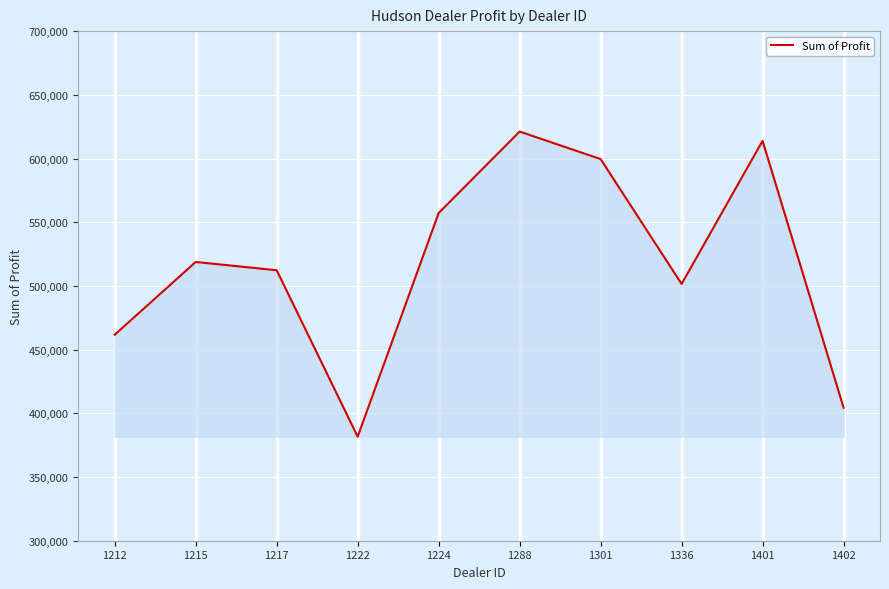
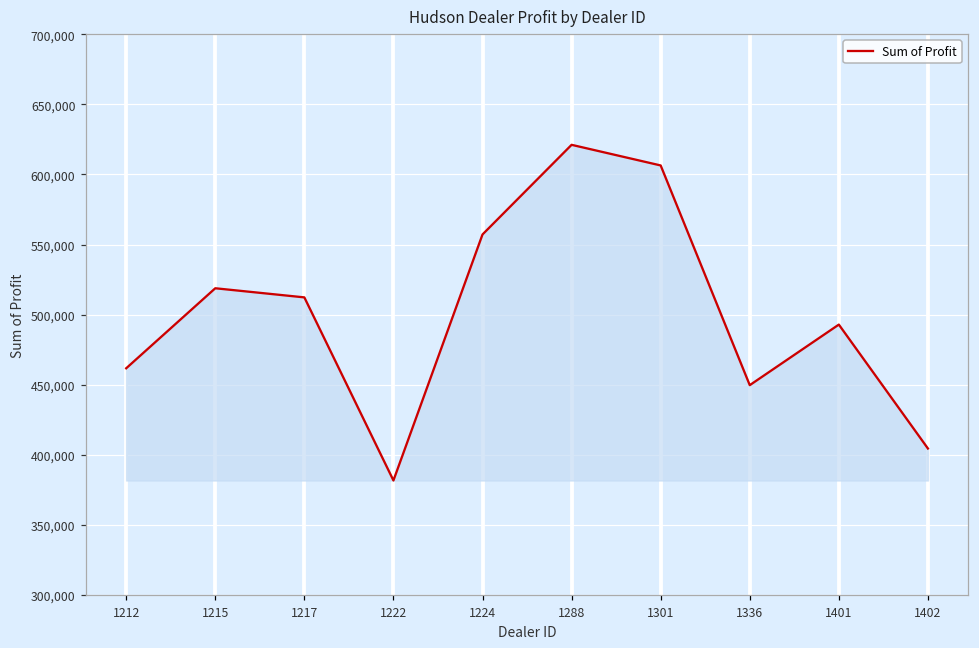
1301: 600,000 -> 606,000
1336: 502,000 -> 450,000
1401: 614,000 -> 493,000
